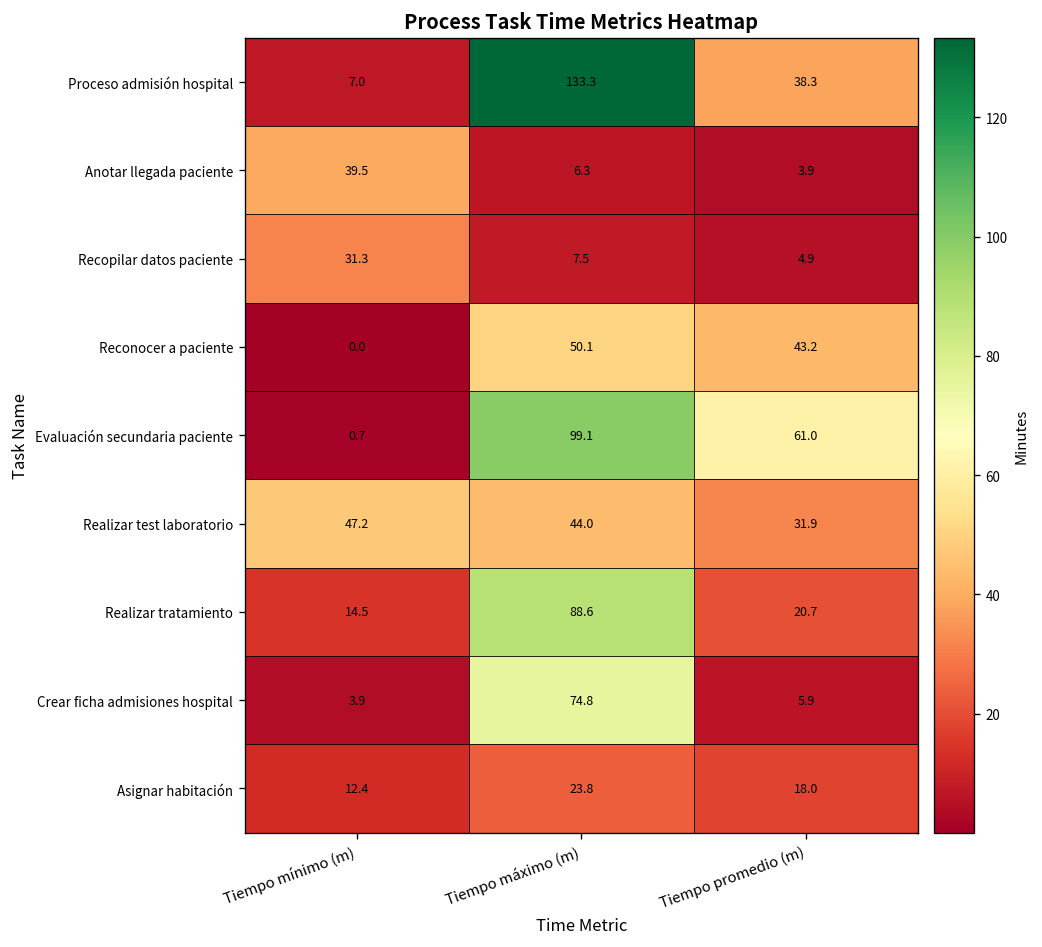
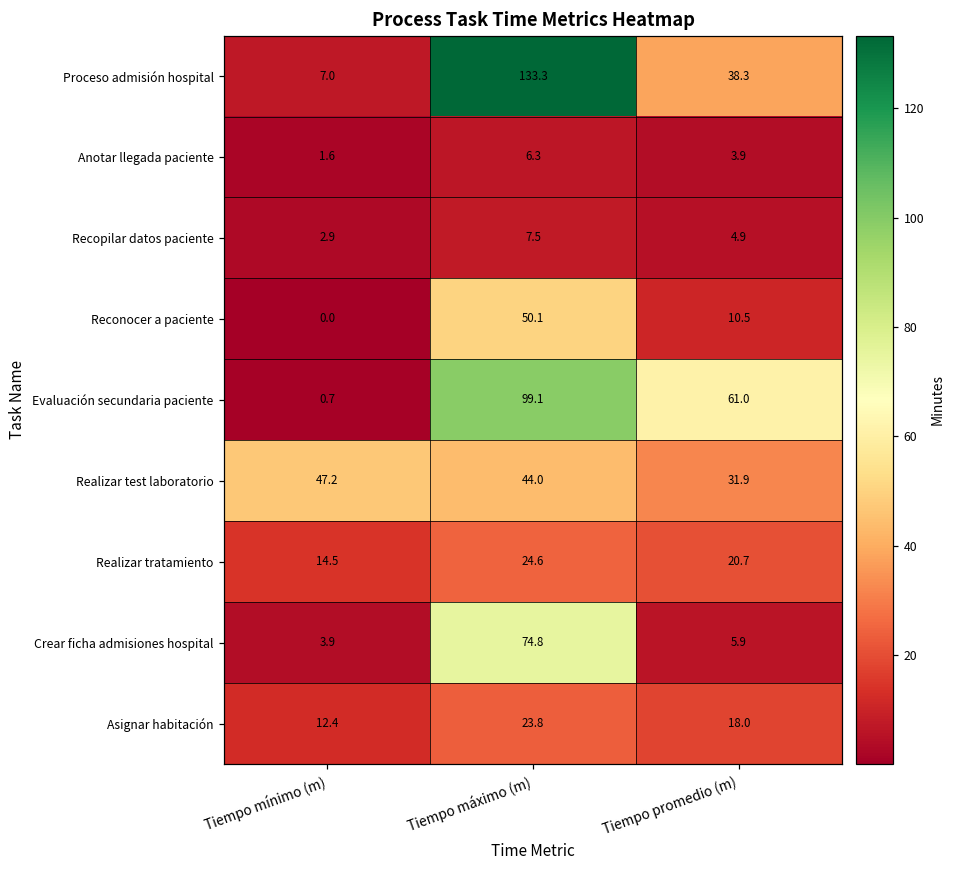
Anotar llegada paciente, Tiempo mínimo (m): 39.5 -> 1.6
Recopilar datos paciente, Tiempo mínimo (m): 31.3 -> 2.9
Reconocer a paciente, Tiempo promedio (m): 43.2 -> 10.5
Realizar tratamiento, Tiempo máximo (m): 88.6 -> 24.6
